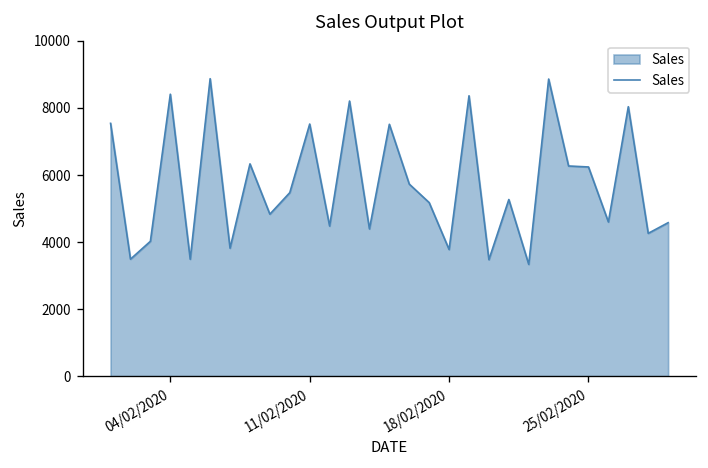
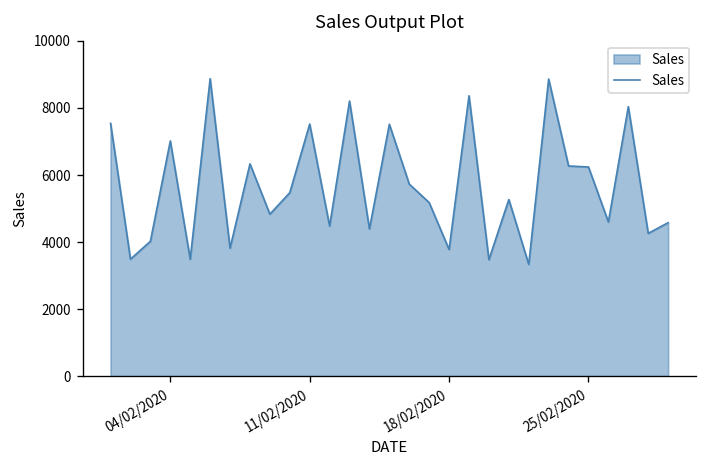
04/02/2020: 8400 -> 7000
